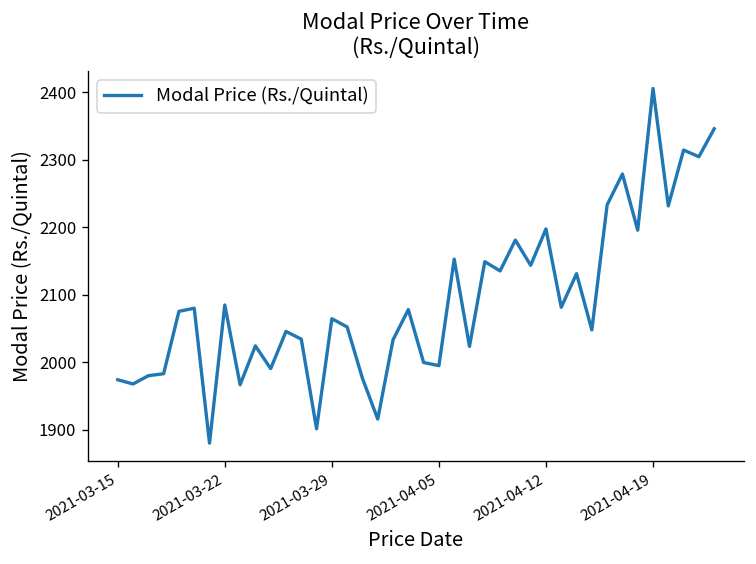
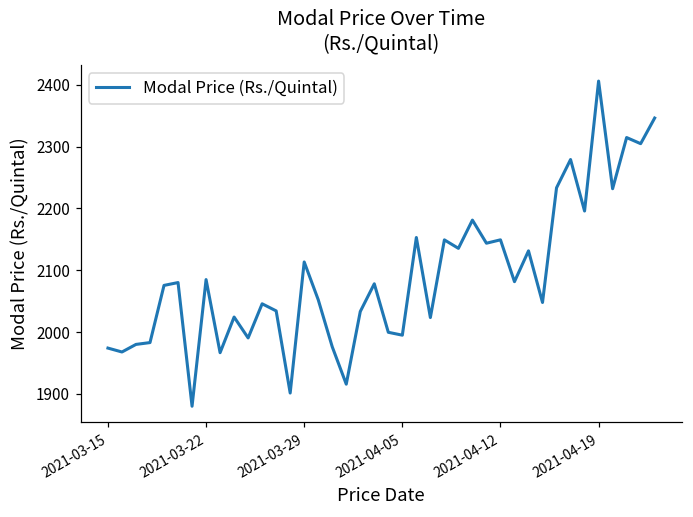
2021-03-29: 2060 -> 2110
2021-04-12: 2200 -> 2150
